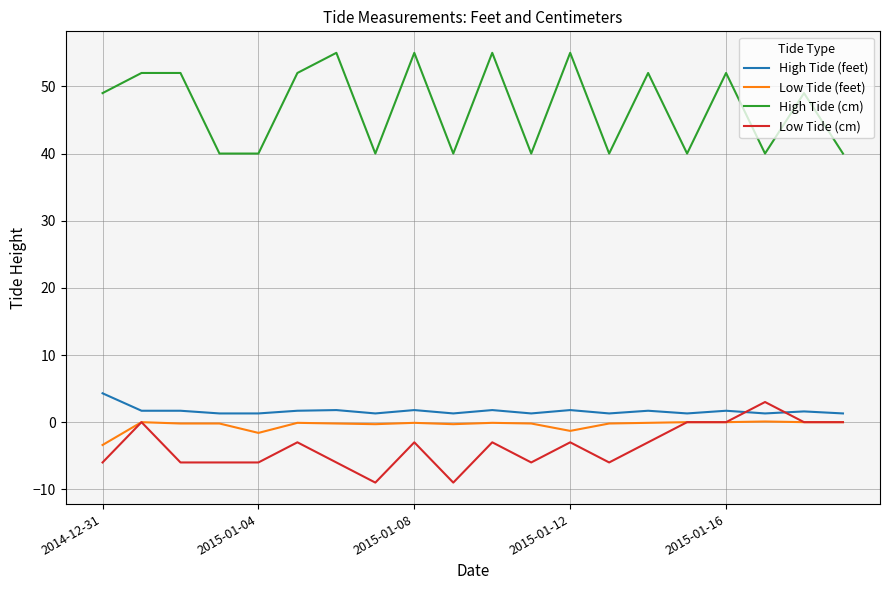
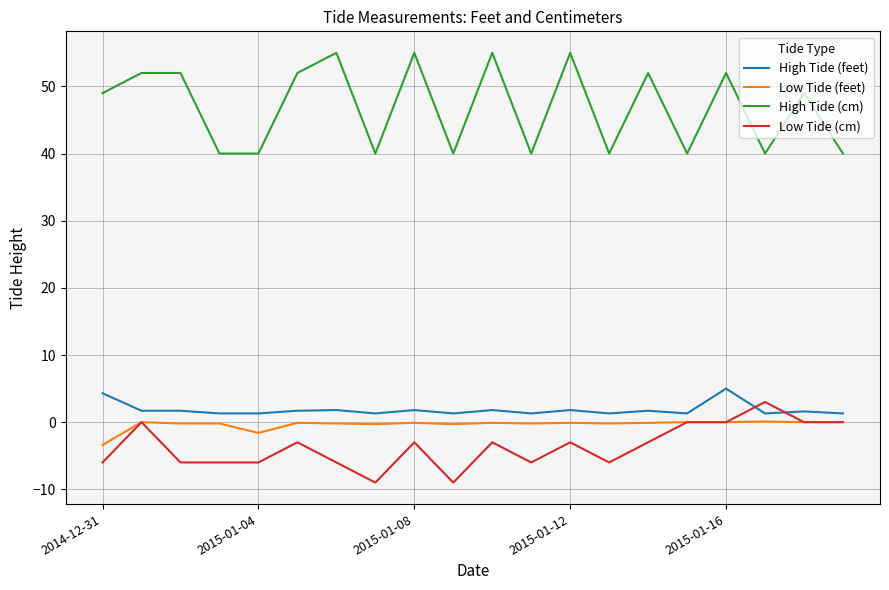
Low Tide (feet), 2015-01-12: -1 -> 0
High Tide (feet), 2015-01-16: 2 -> 5
